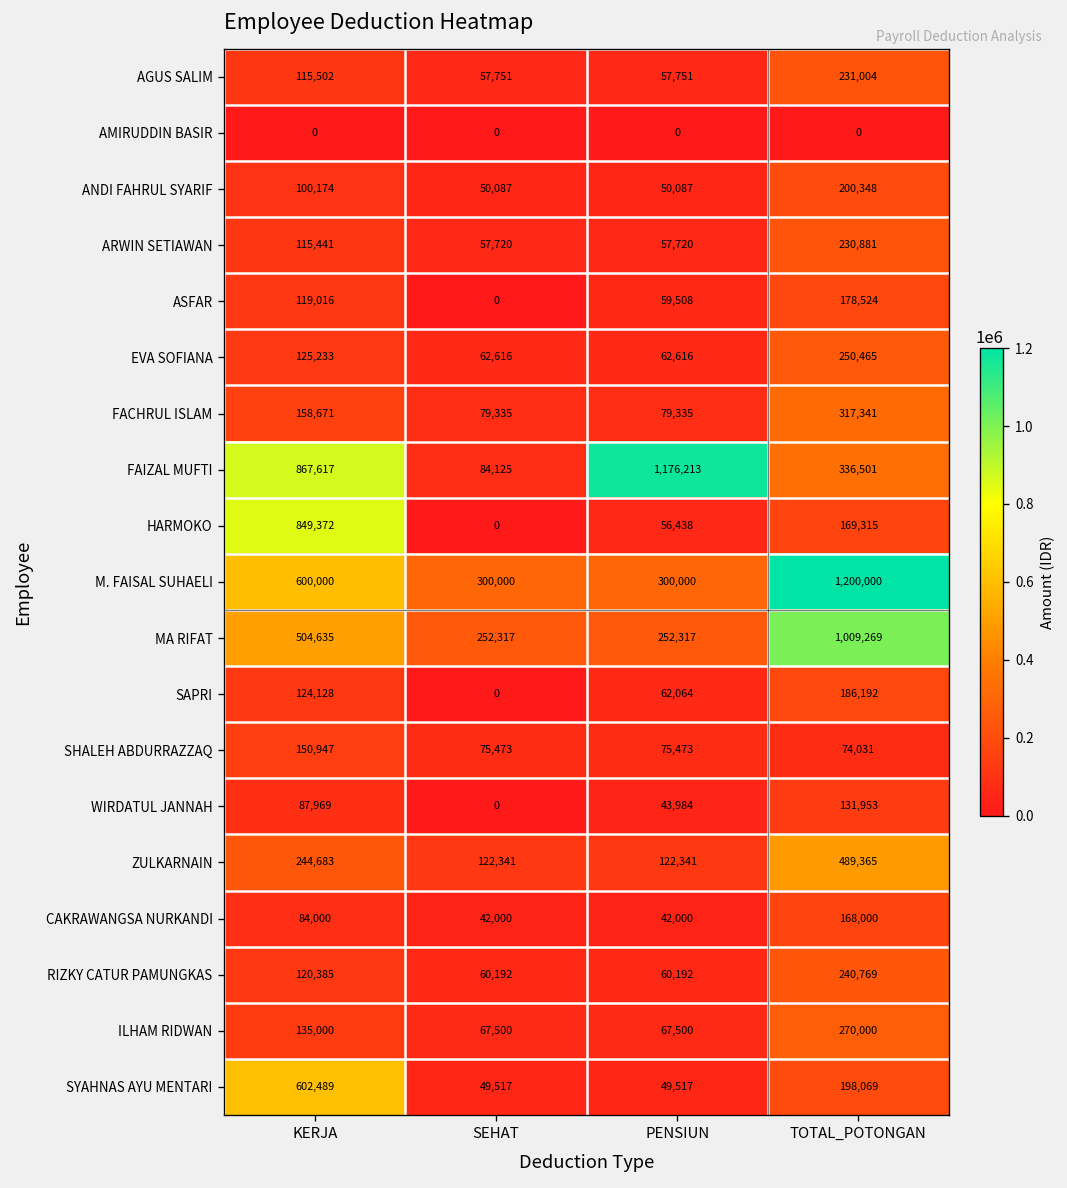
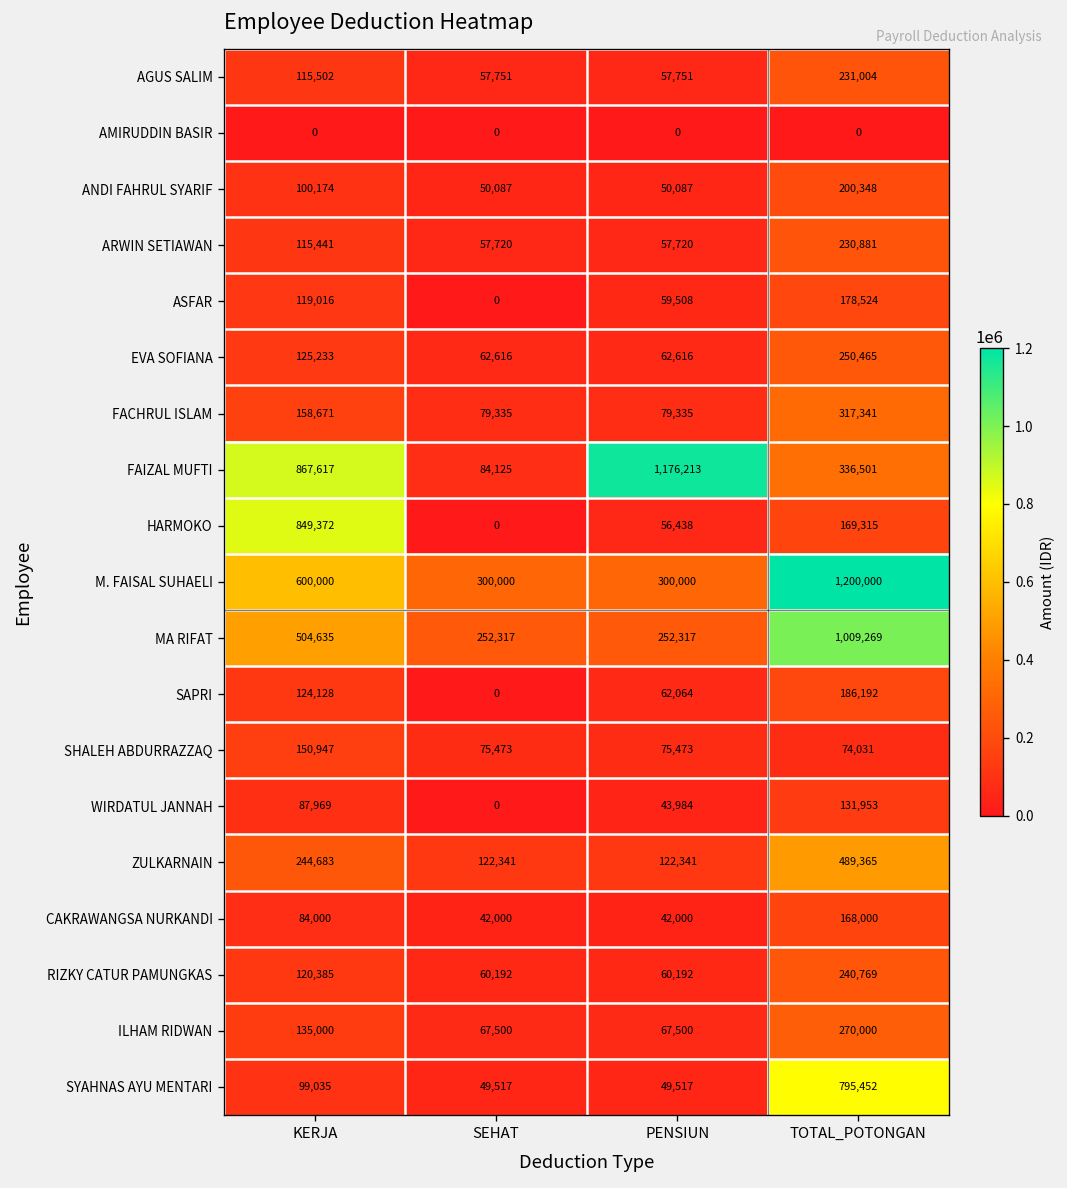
SYAHNAS AYU MENTARI, KERJA: 602,489 -> 99,035
SYAHNAS AYU MENTARI, TOTAL_POTONGAN: 198,069 -> 795,452
